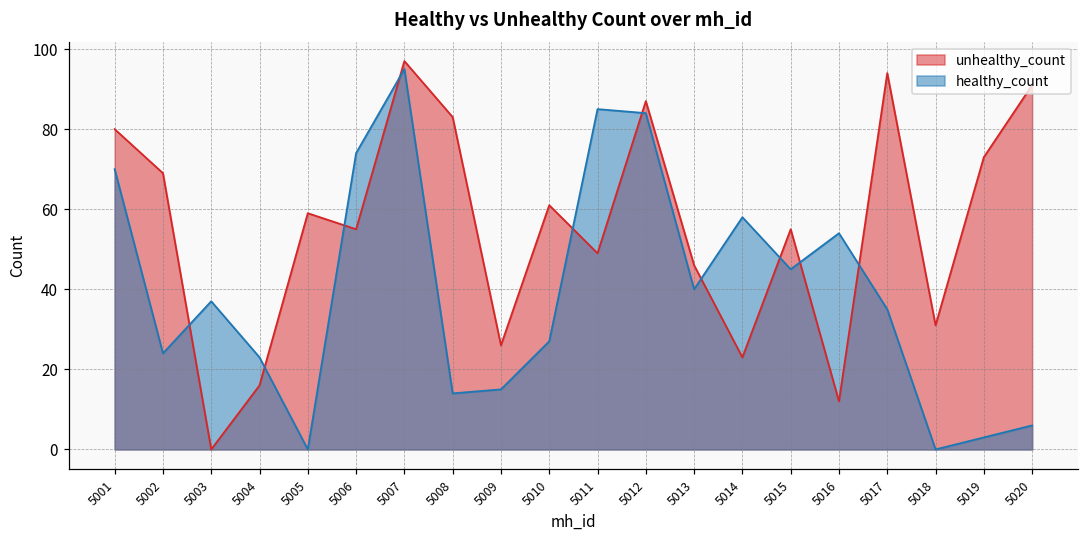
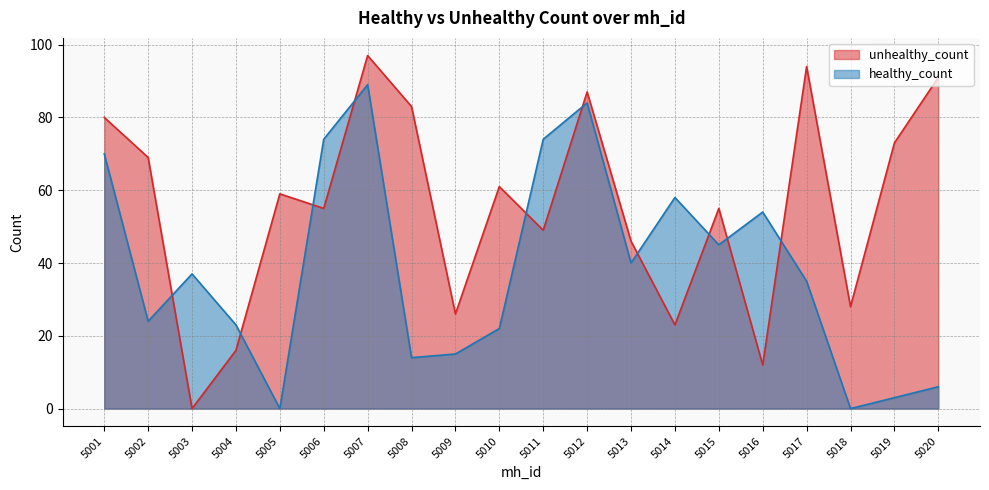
healthy_count, 5007: 95 -> 89
healthy_count, 5010: 27 -> 22
healthy_count, 5011: 85 -> 74
unhealthy_count, 5018: 31 -> 28
